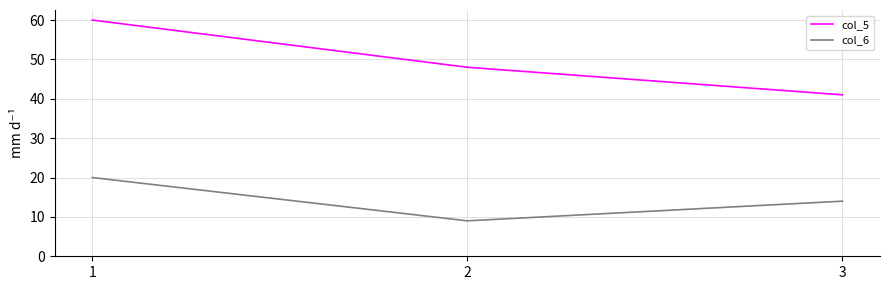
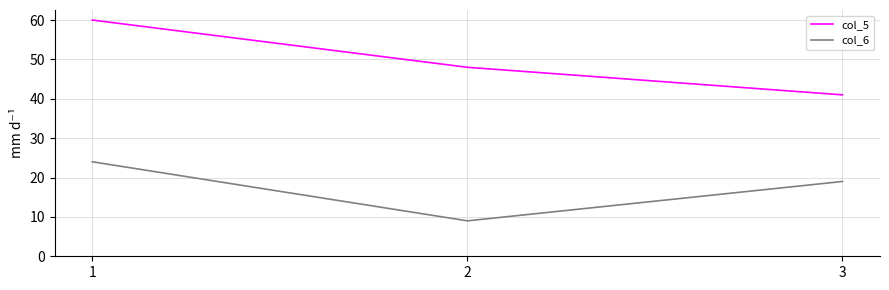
col_6, 1: 20 -> 24
col_6, 3: 14 -> 19
